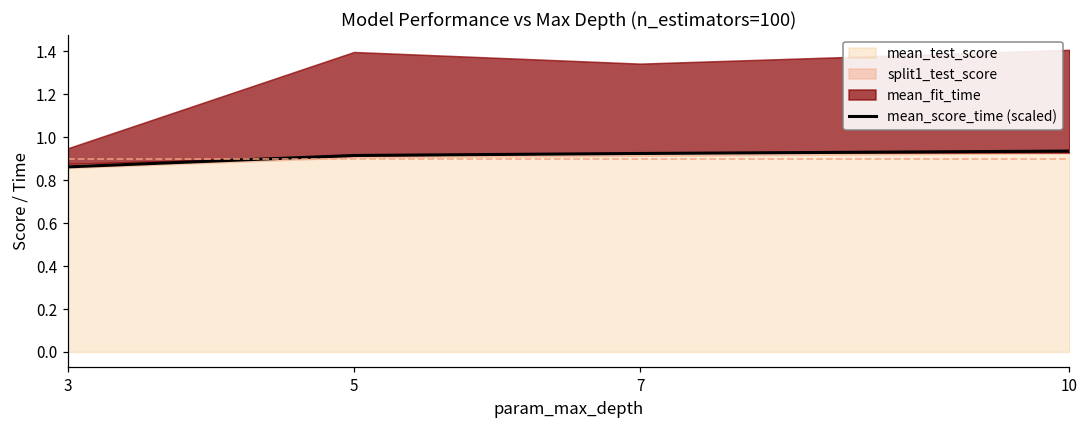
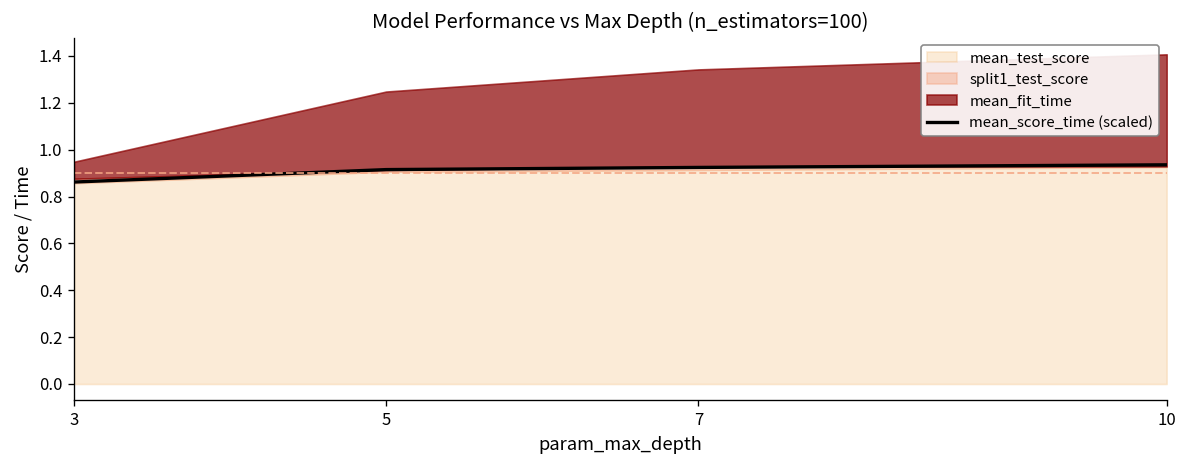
mean_fit_time, 5: 0.48 -> 0.33
